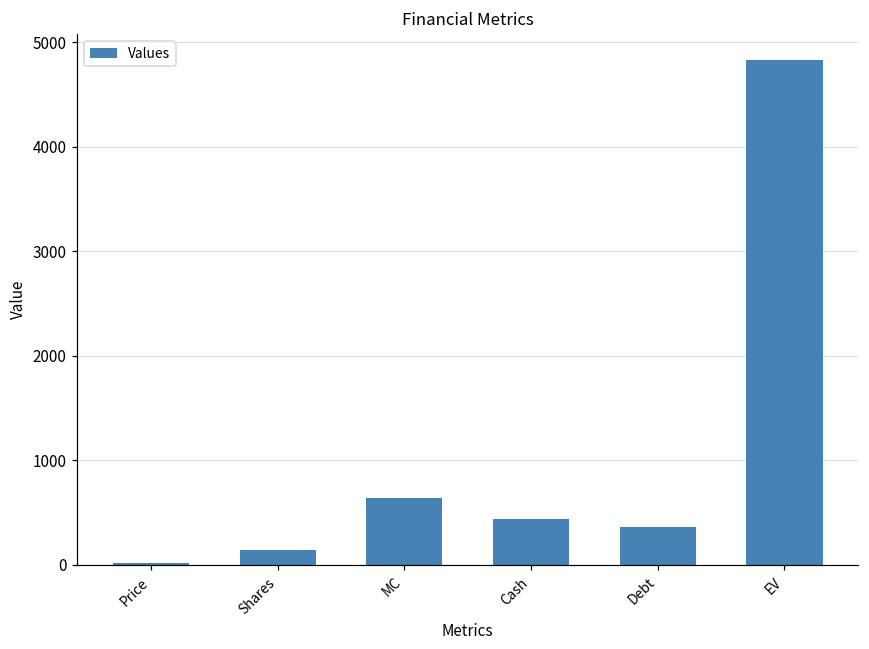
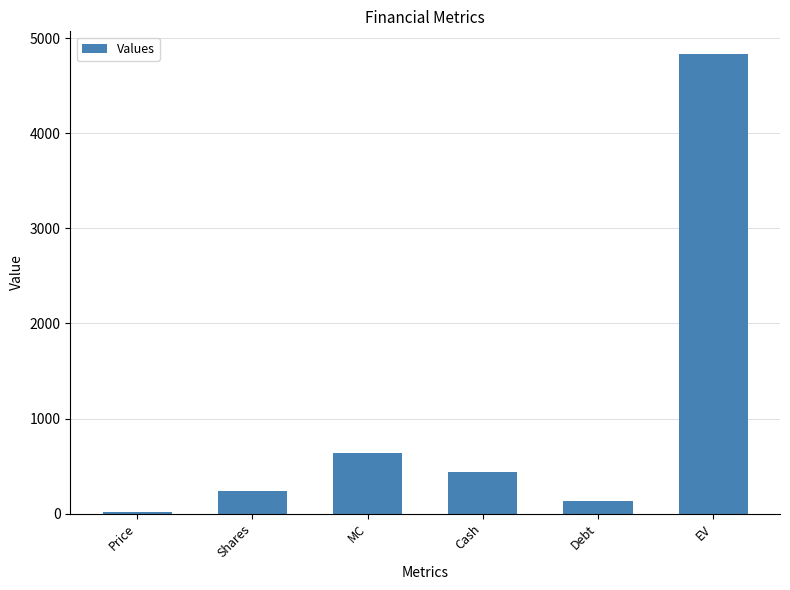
Shares: 100 -> 200
Debt: 400 -> 100
